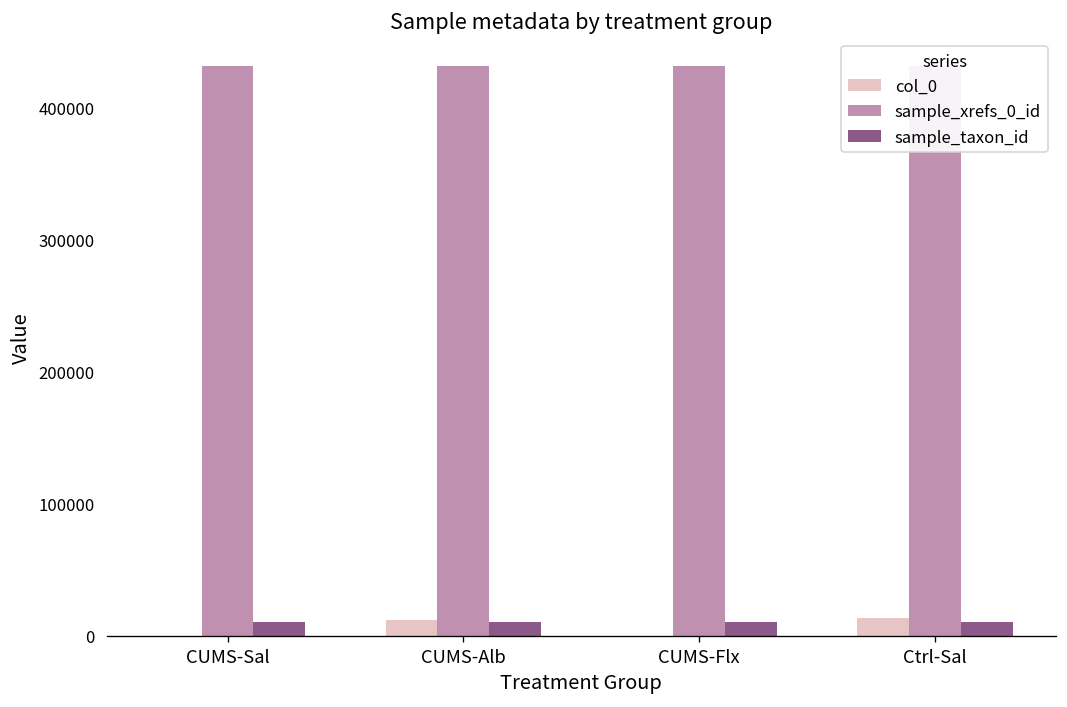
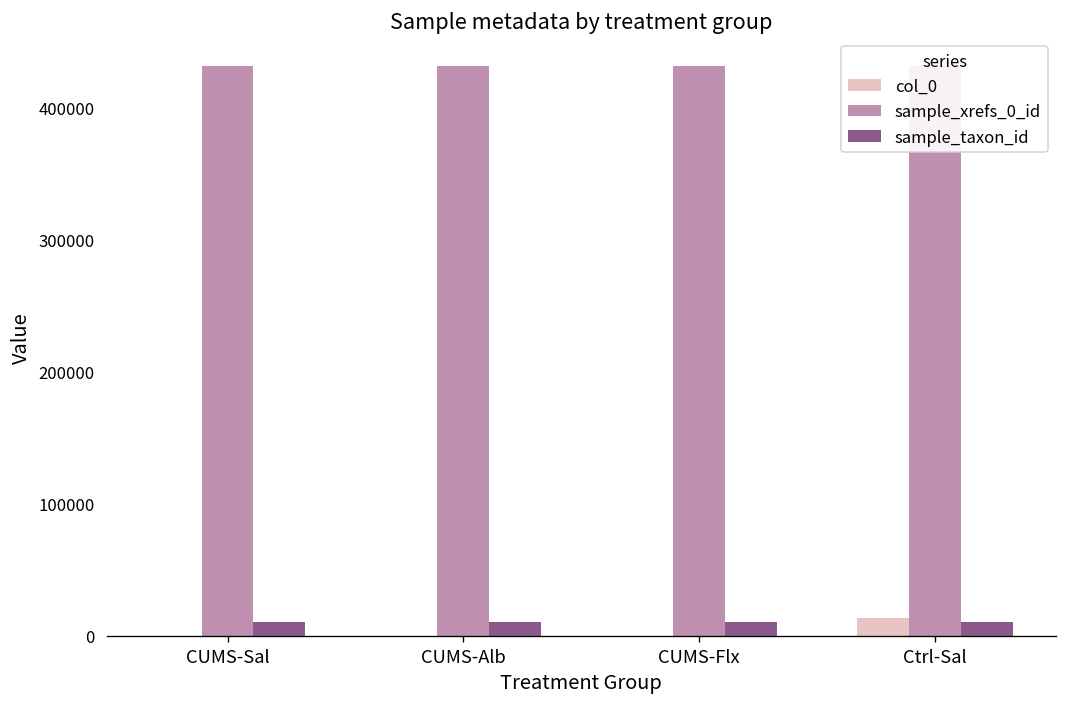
col_0, CUMS-Alb: 12000 -> 0
